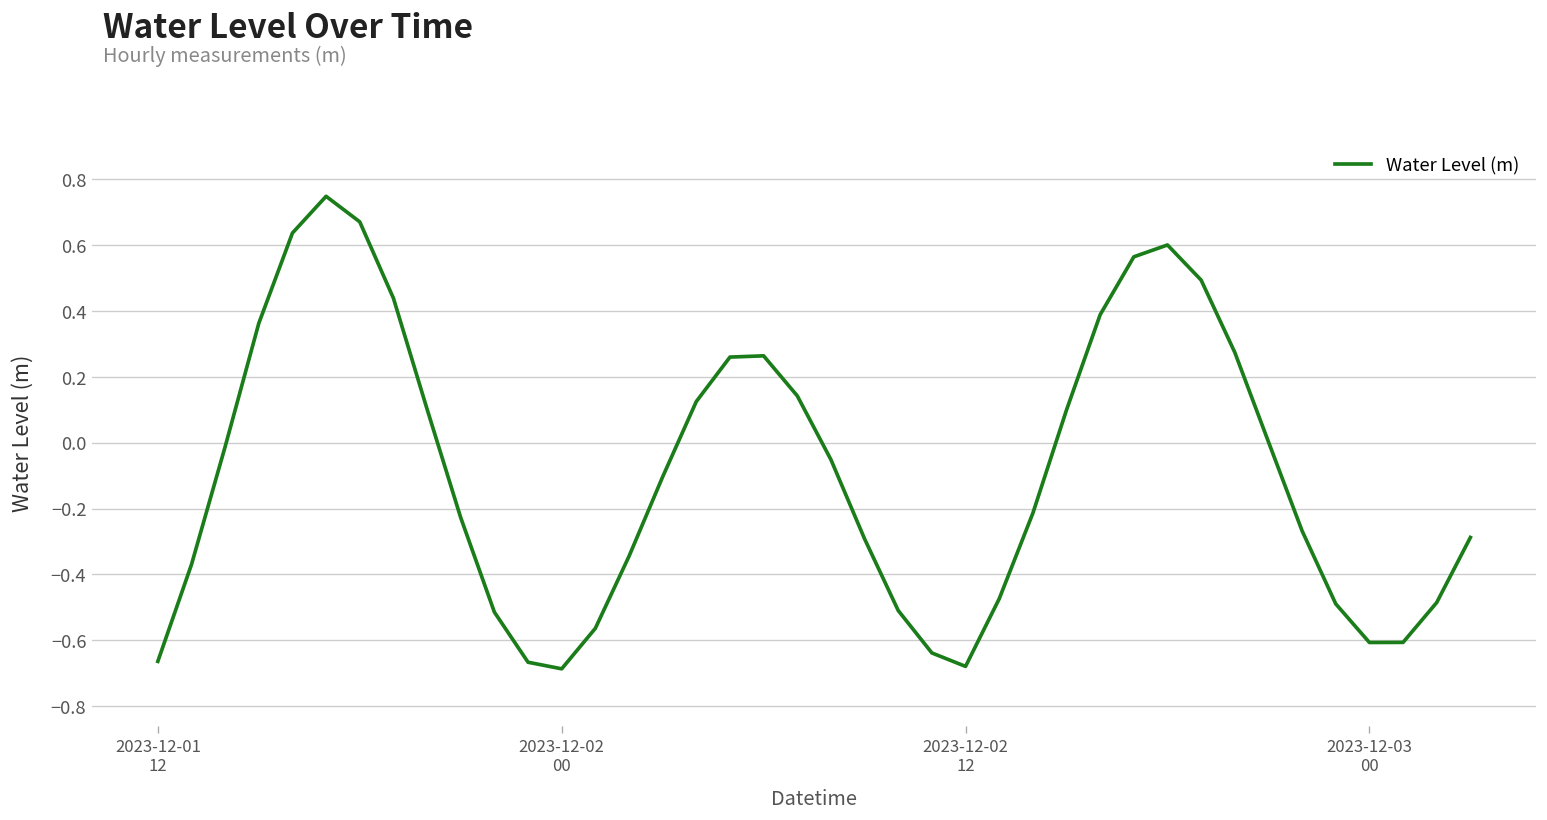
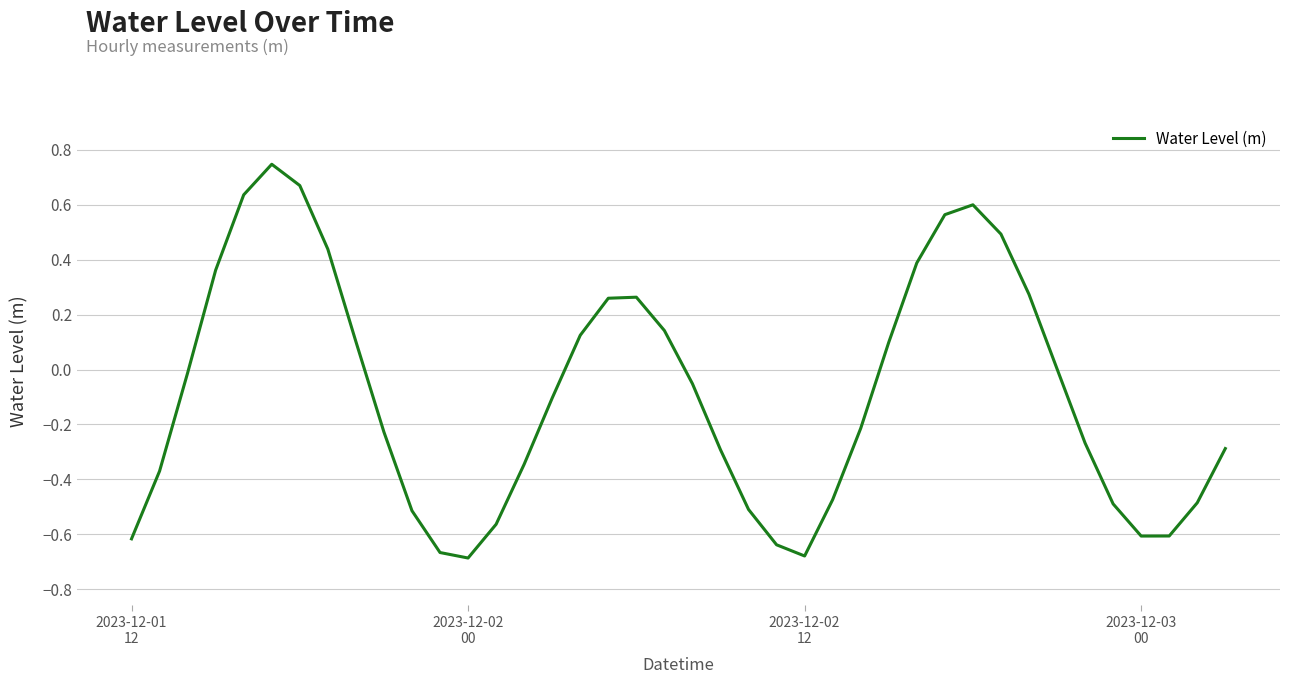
2023-12-01 12: -0.66 -> -0.62
